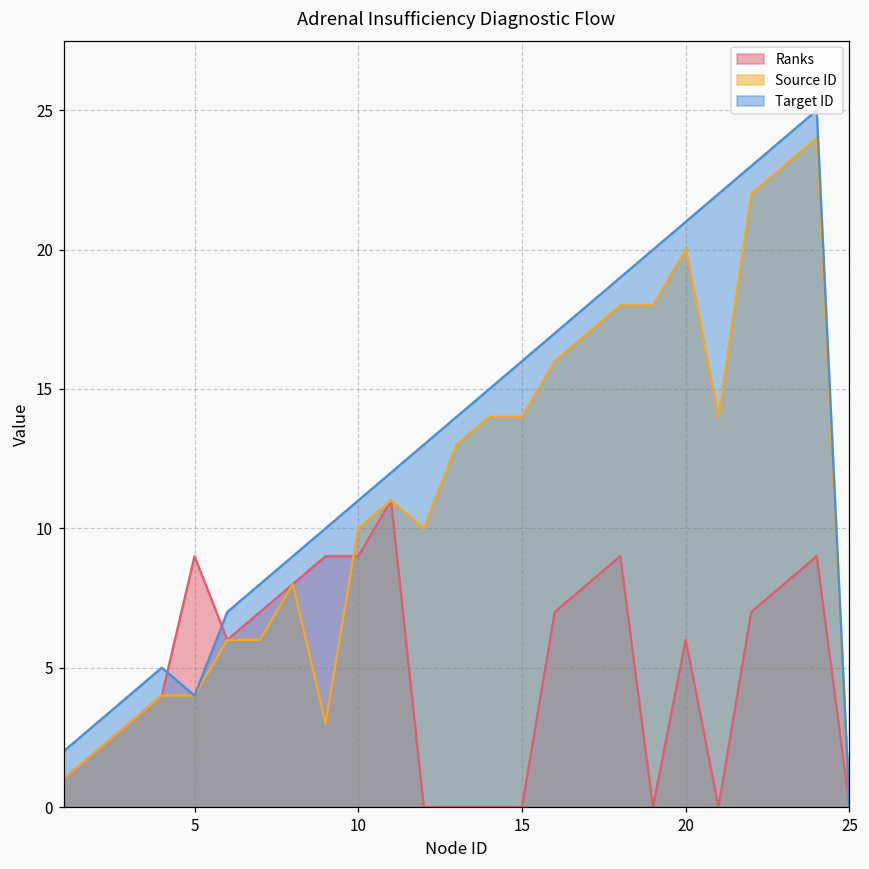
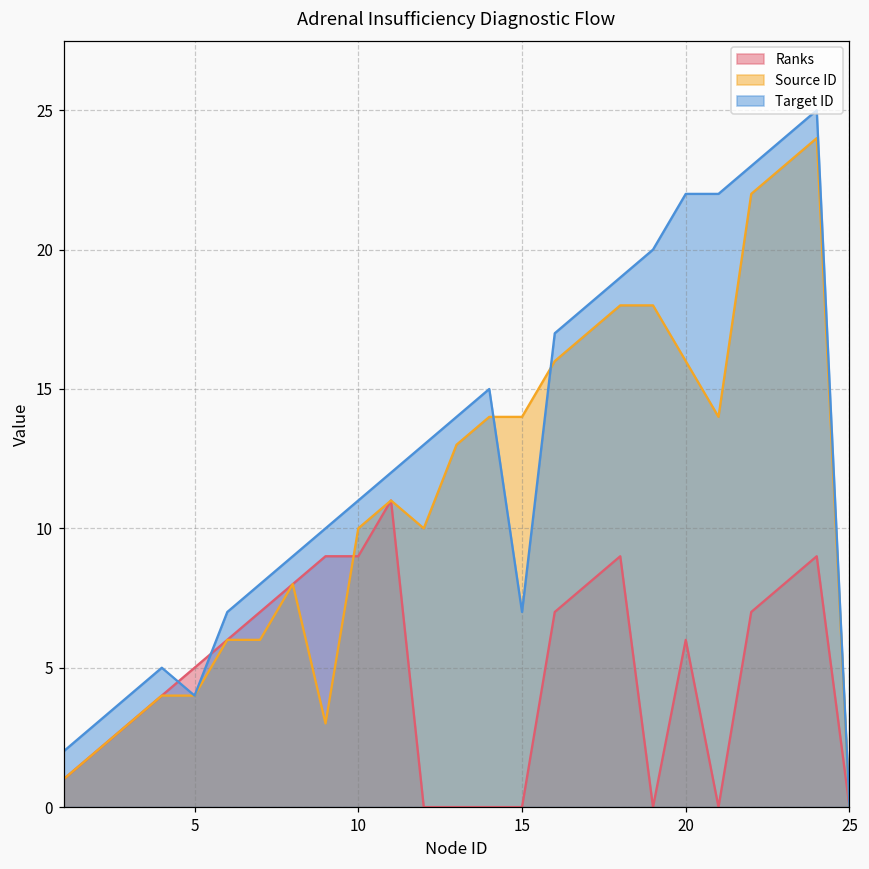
Ranks, 5: 9 -> 5
Target ID, 15: 16 -> 7
Source ID, 20: 20 -> 16
Target ID, 20: 21 -> 22
